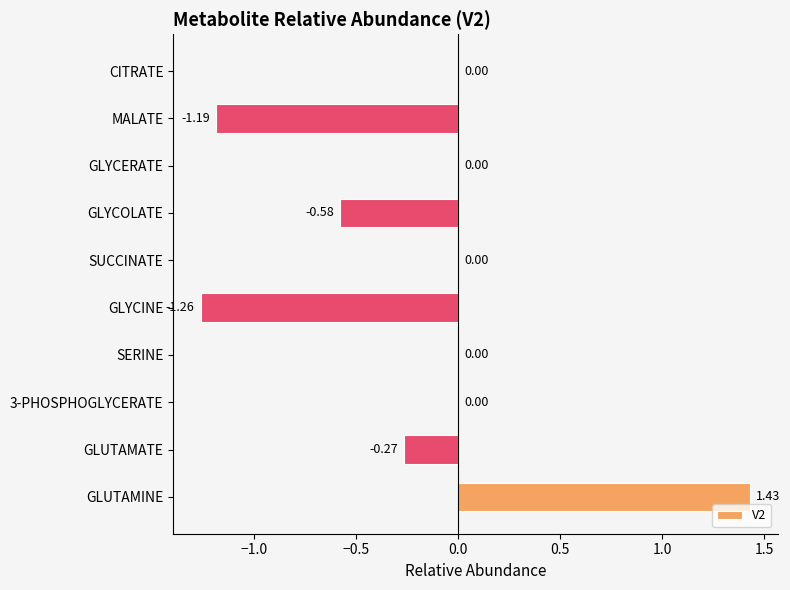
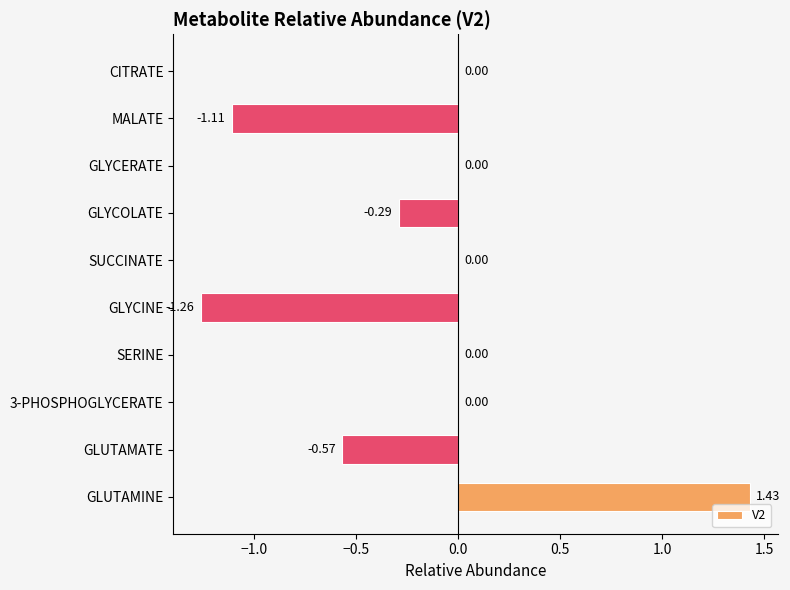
MALATE: -1.19 -> -1.11
GLYCOLATE: -0.58 -> -0.29
GLUTAMATE: -0.27 -> -0.57
